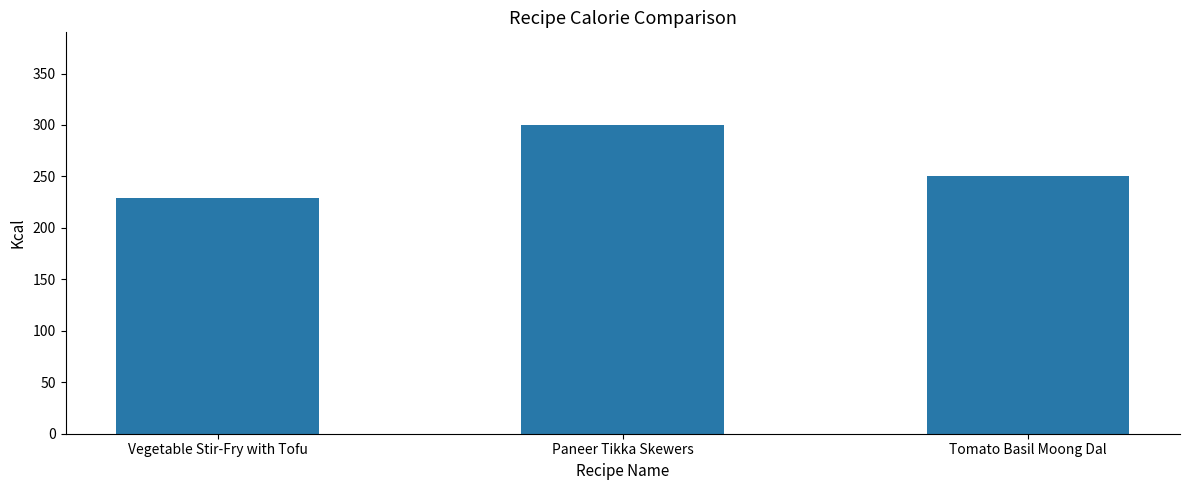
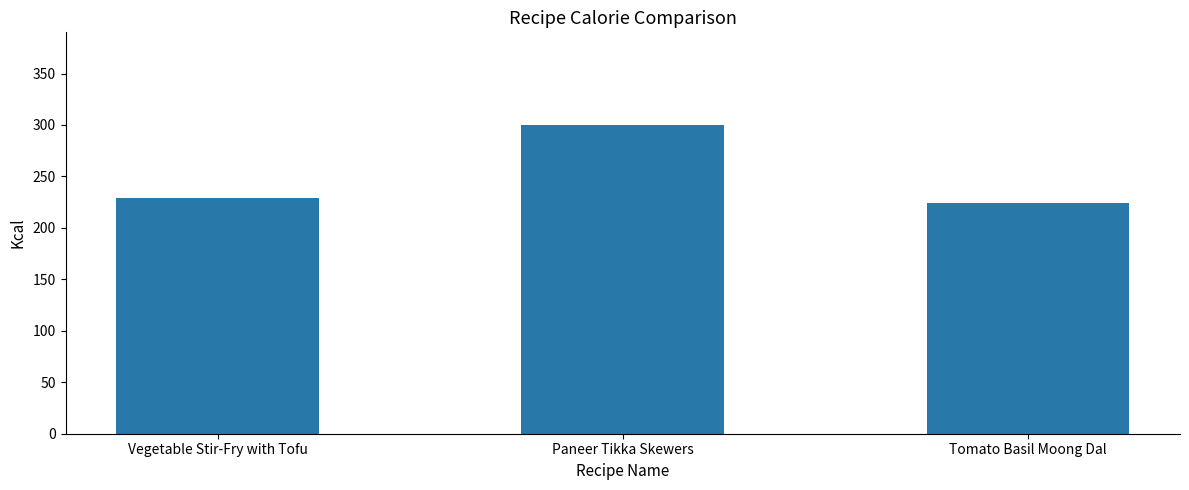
Tomato Basil Moong Dal: 250 -> 224
